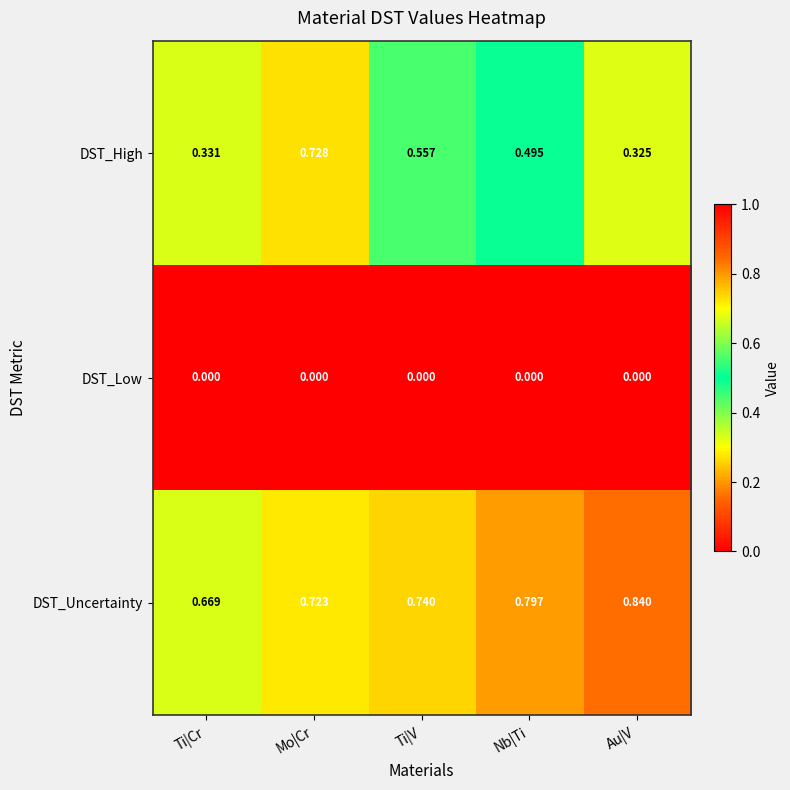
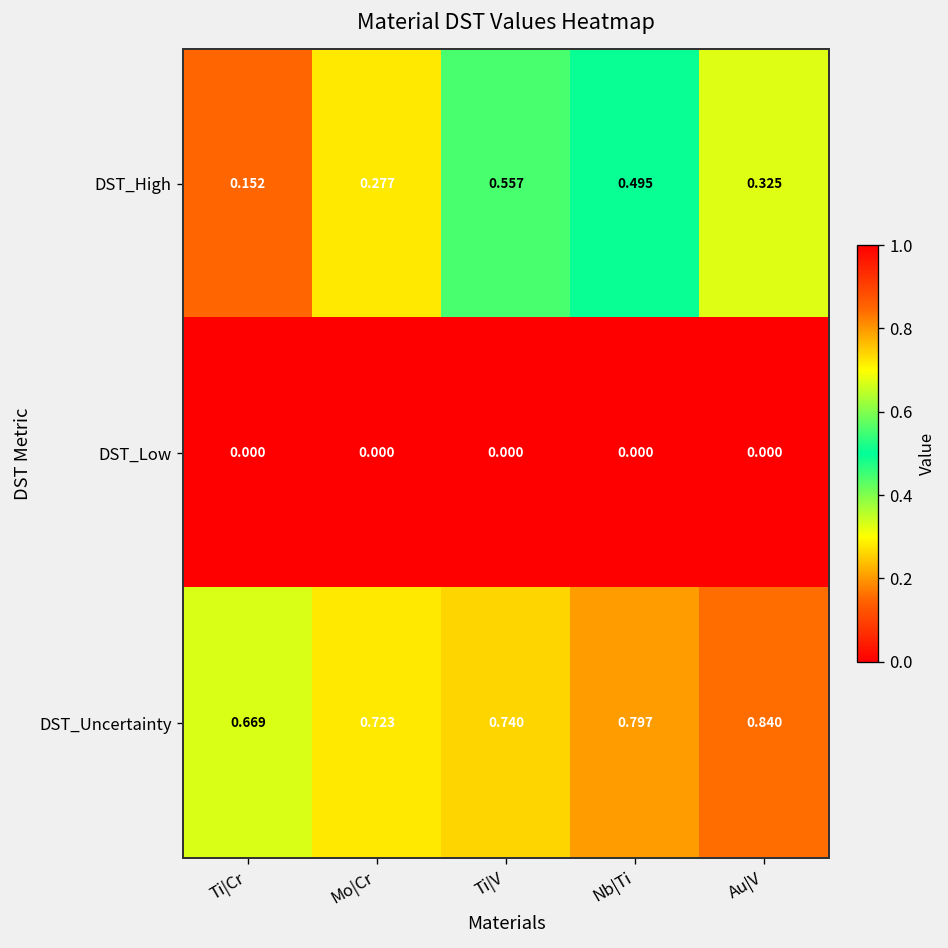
DST_High, Ti|Cr: 0.331 -> 0.152
DST_High, Mo|Cr: 0.728 -> 0.277
